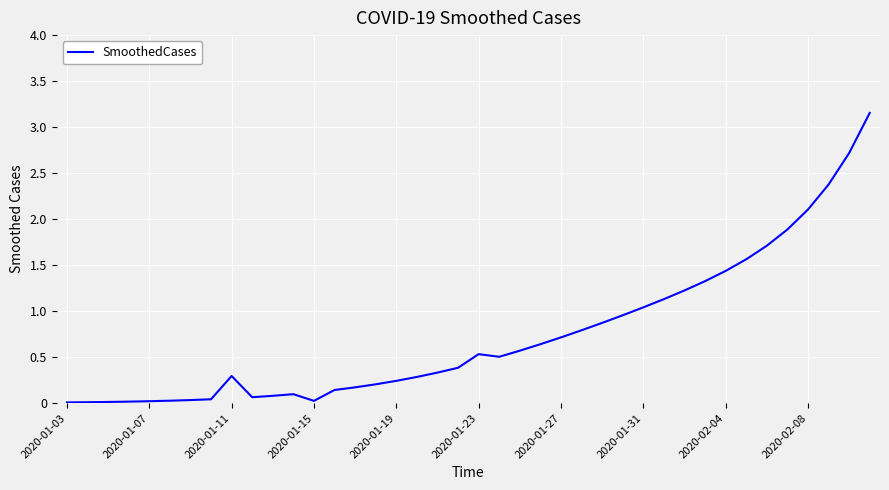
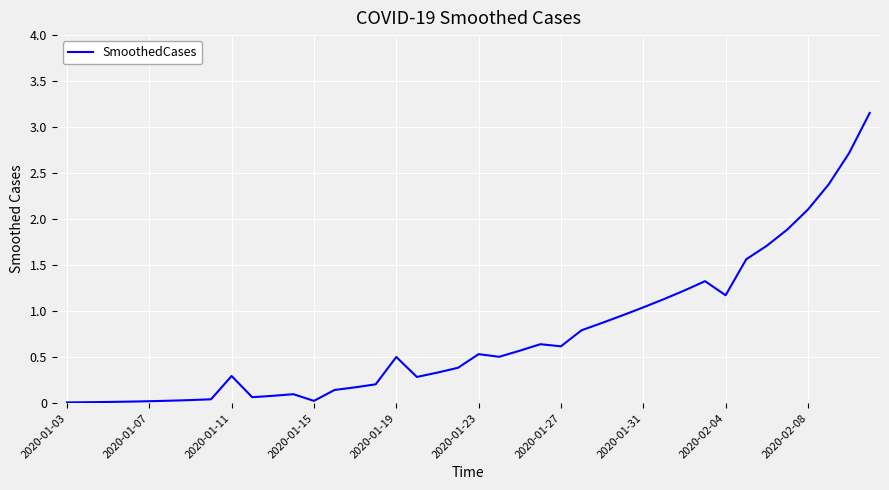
2020-01-19: 0.2 -> 0.5
2020-01-27: 0.7 -> 0.6
2020-02-04: 1.4 -> 1.2
